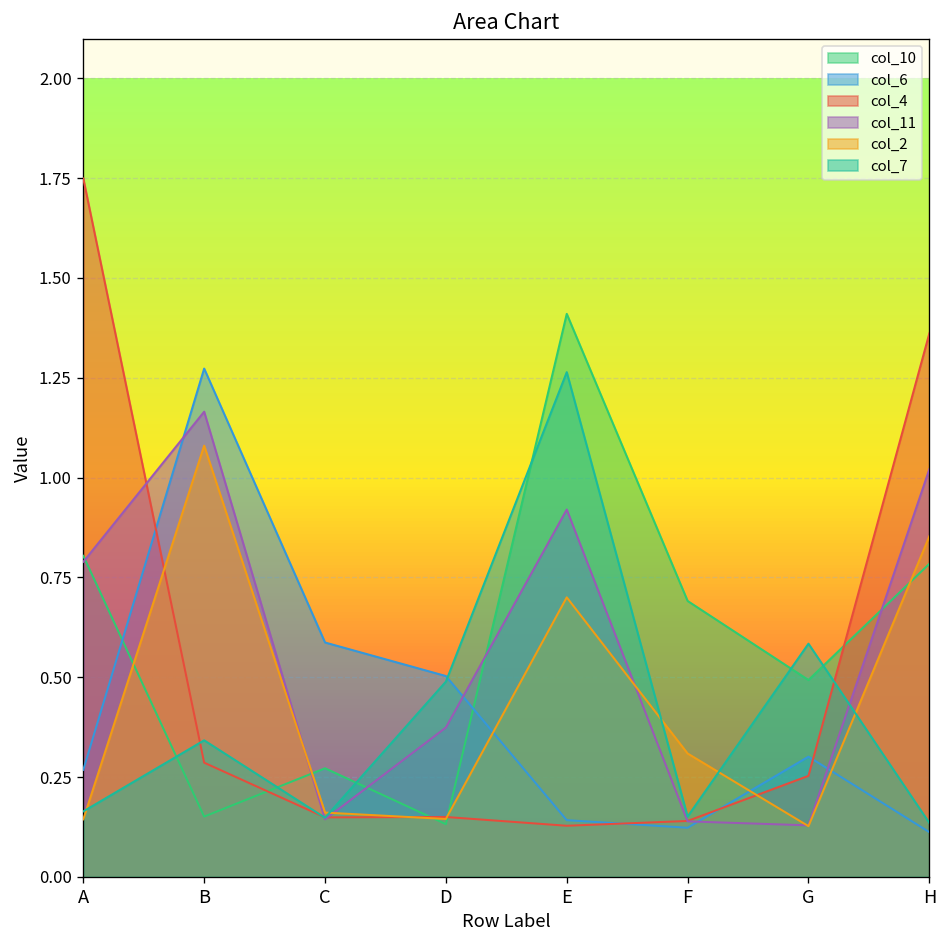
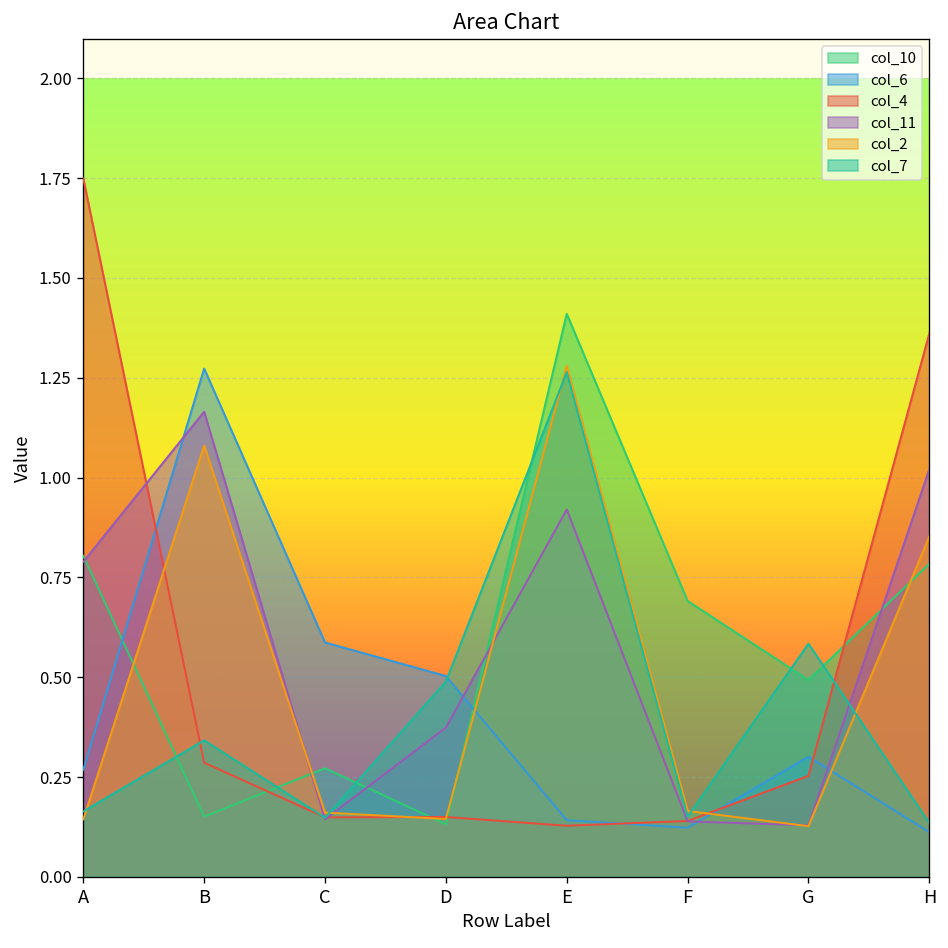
col_2, E: 0.70 -> 1.28
col_2, F: 0.31 -> 0.17
